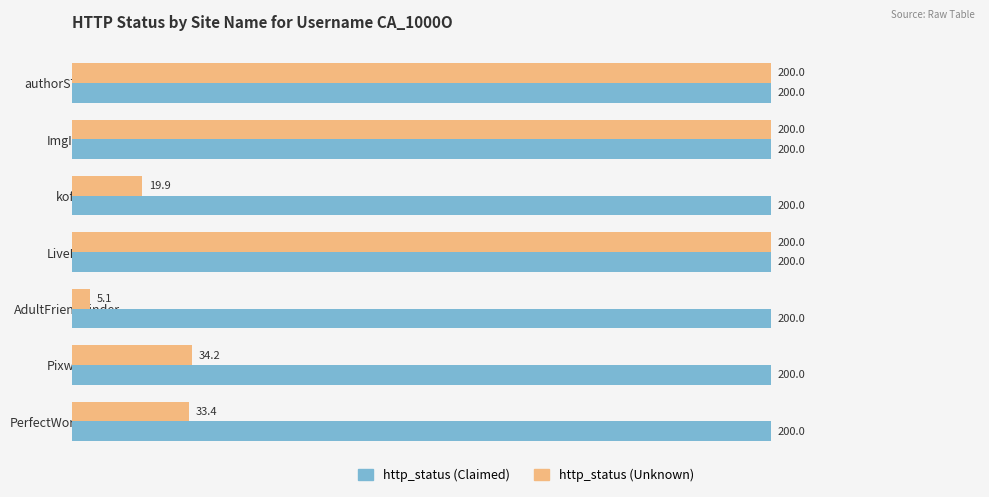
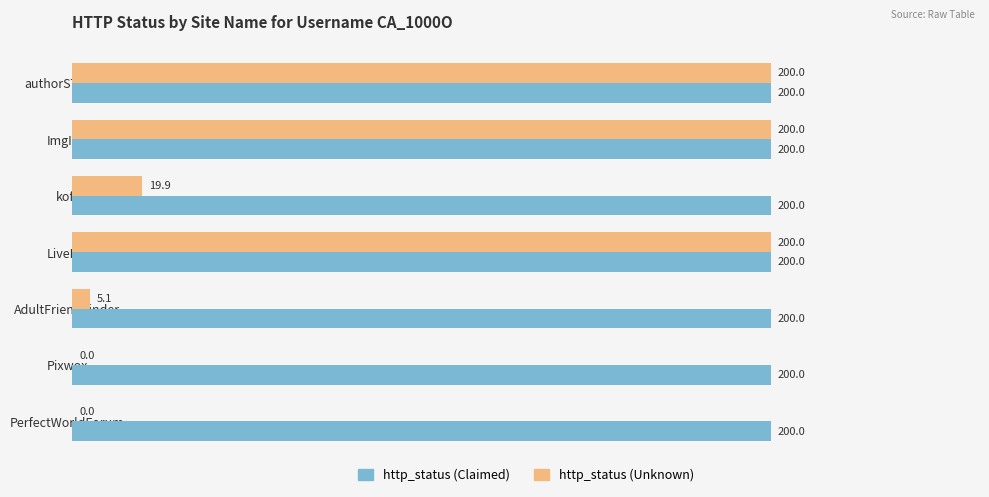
http_status (Unknown), Pixwox: 34.2 -> 0.0
http_status (Unknown), PerfectWorldForum: 33.4 -> 0.0
